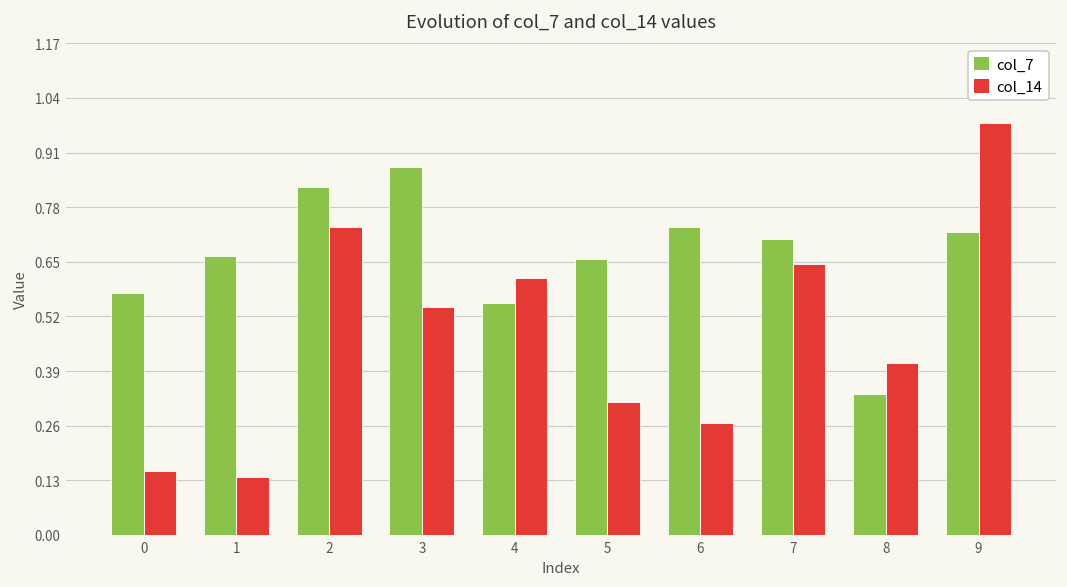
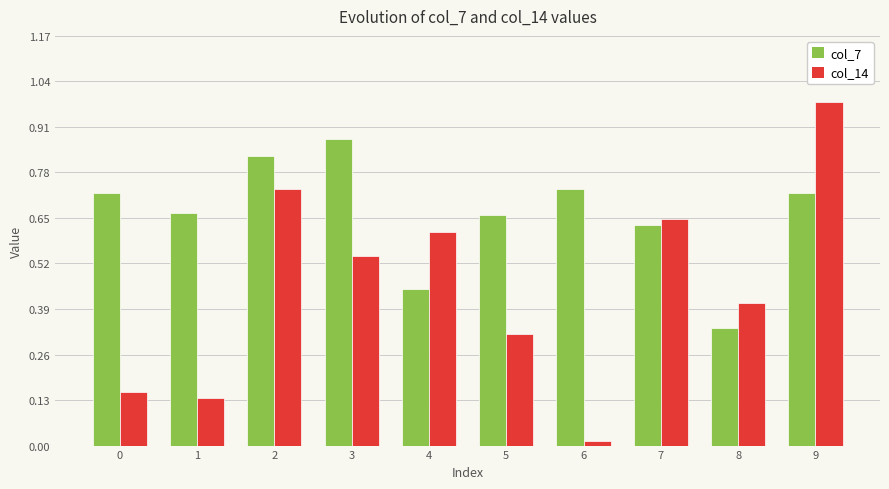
col_7, 0: 0.57 -> 0.72
col_7, 4: 0.55 -> 0.45
col_14, 6: 0.27 -> 0.01
col_7, 7: 0.70 -> 0.63
